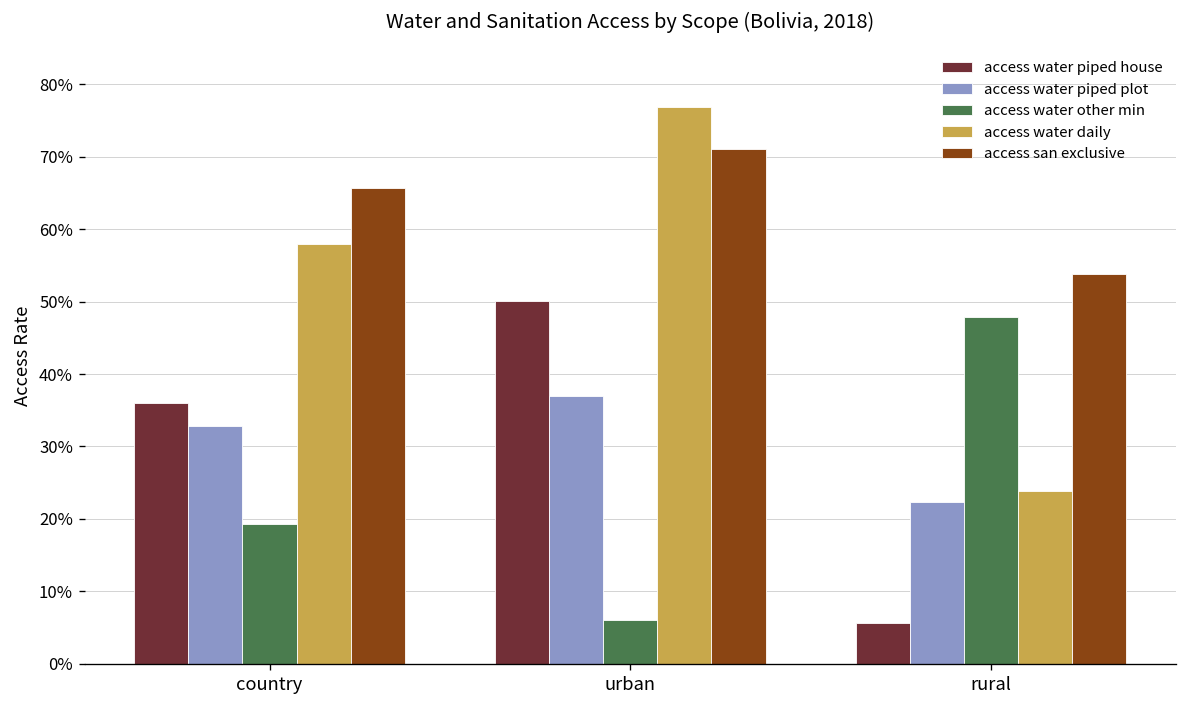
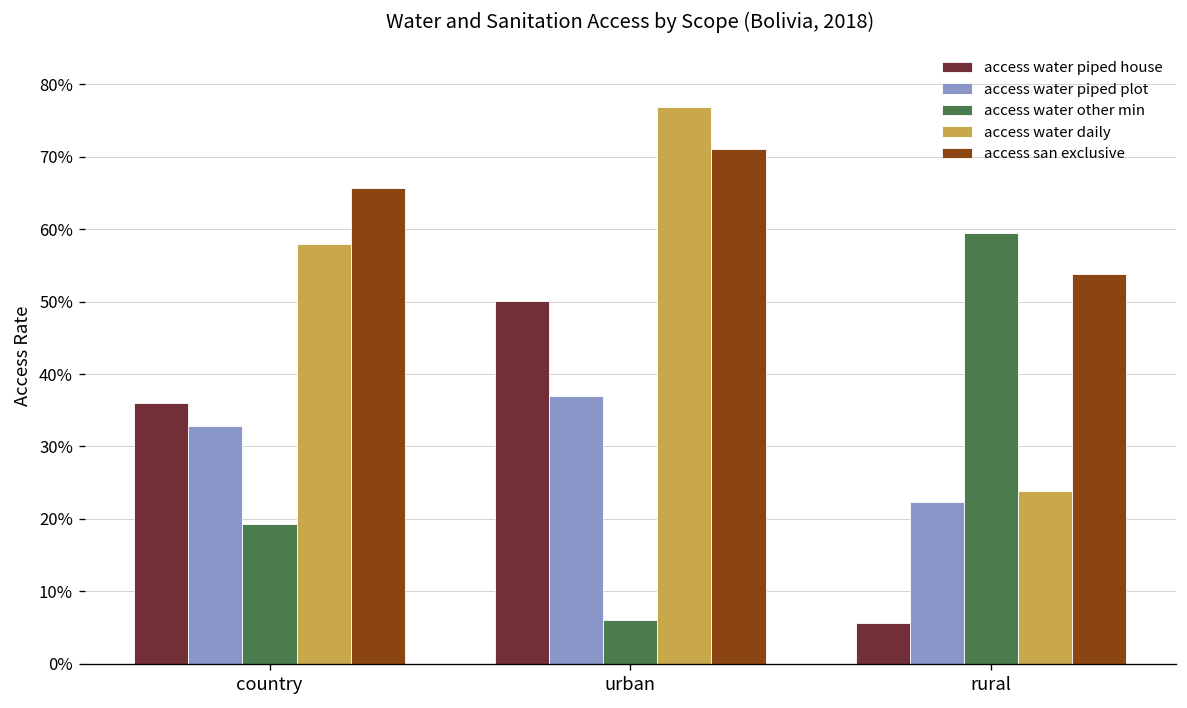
access water other min, rural: 48% -> 59%
